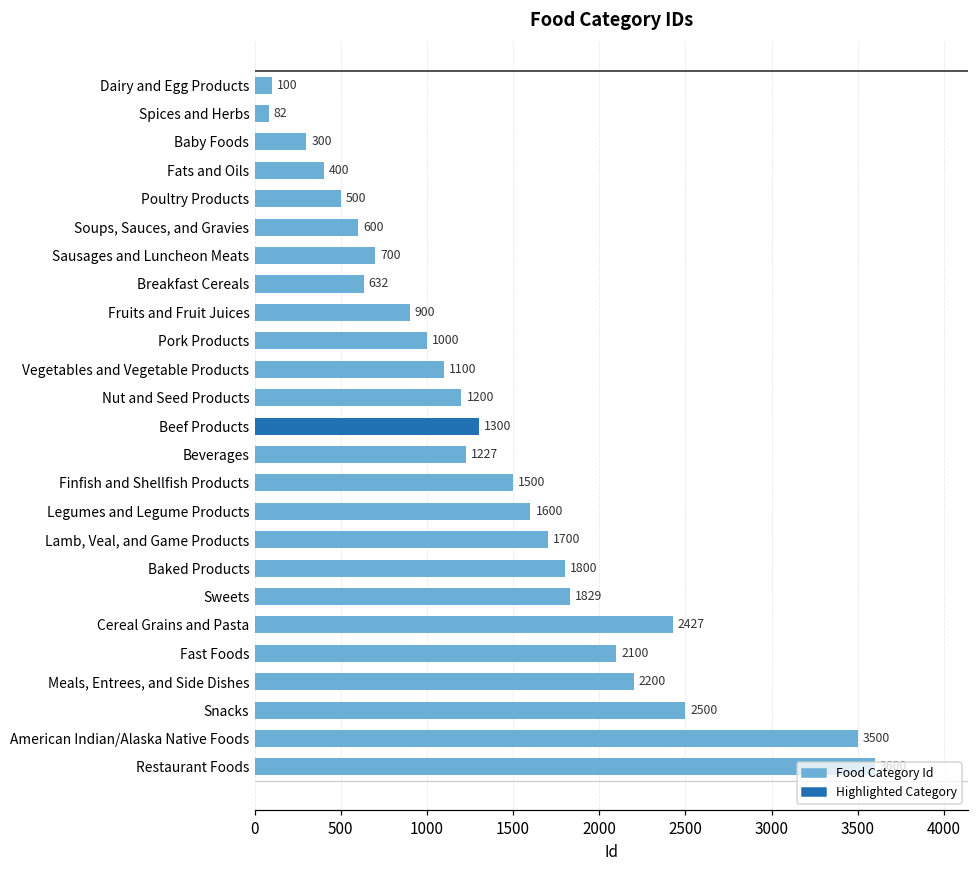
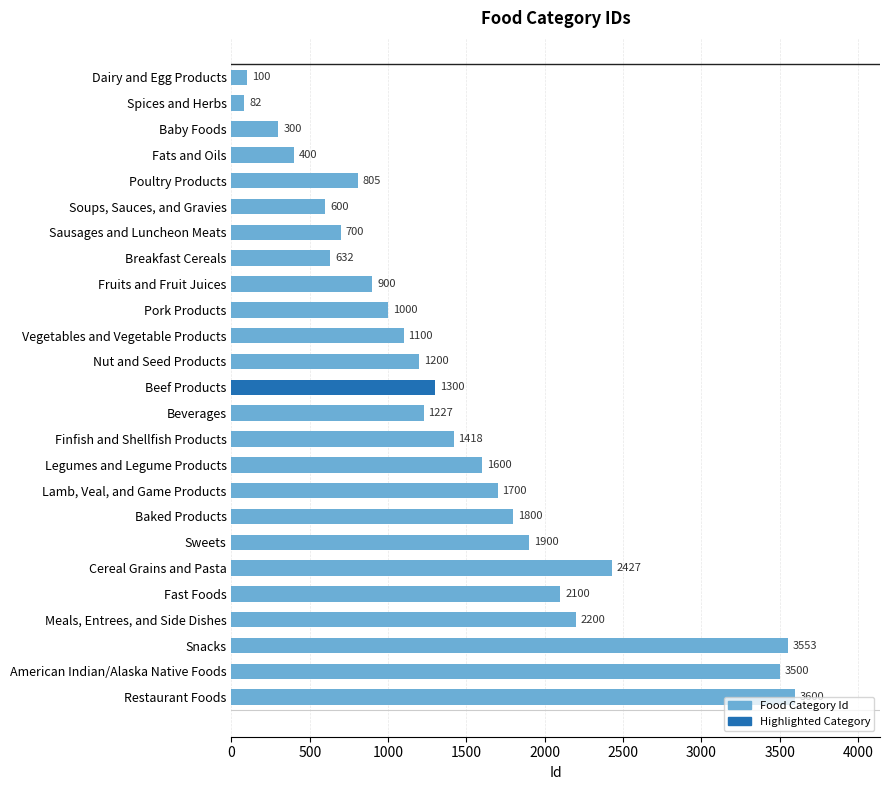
Poultry Products: 500 -> 805
Finfish and Shellfish Products: 1500 -> 1418
Sweets: 1829 -> 1900
Snacks: 2500 -> 3553
